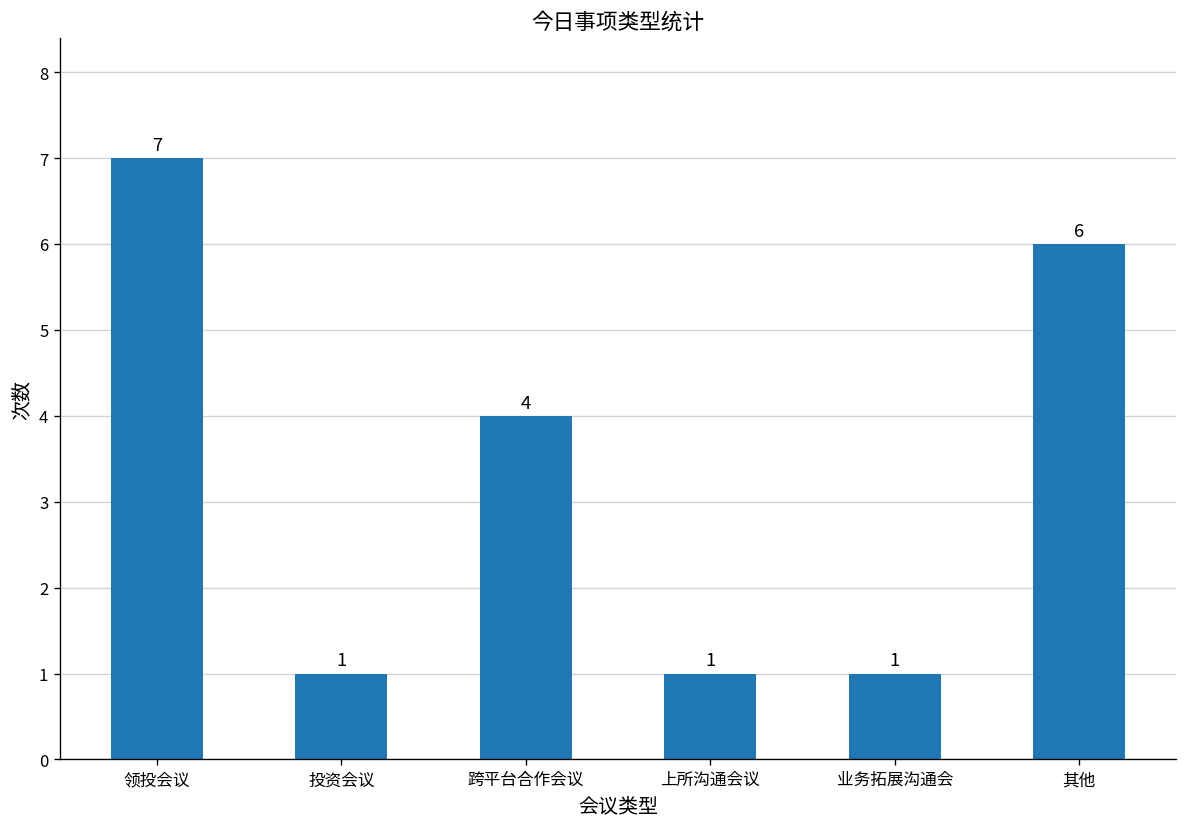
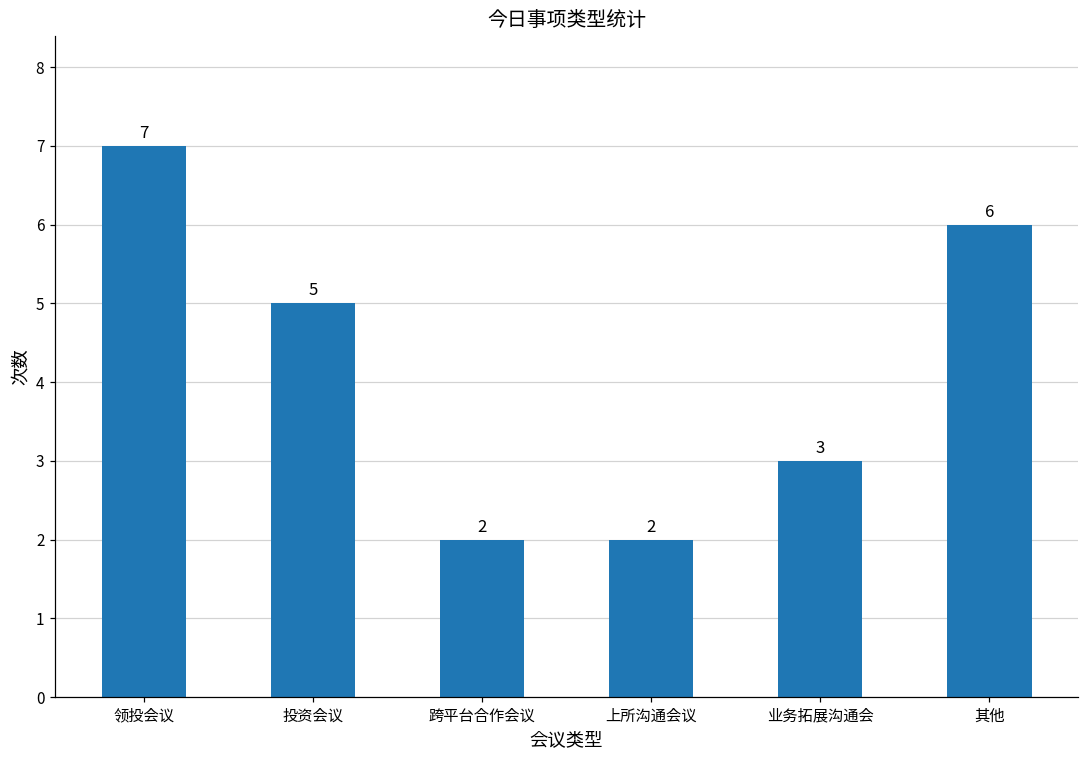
投资会议: 1 -> 5
跨平台合作会议: 4 -> 2
上所沟通会议: 1 -> 2
业务拓展沟通会: 1 -> 3
